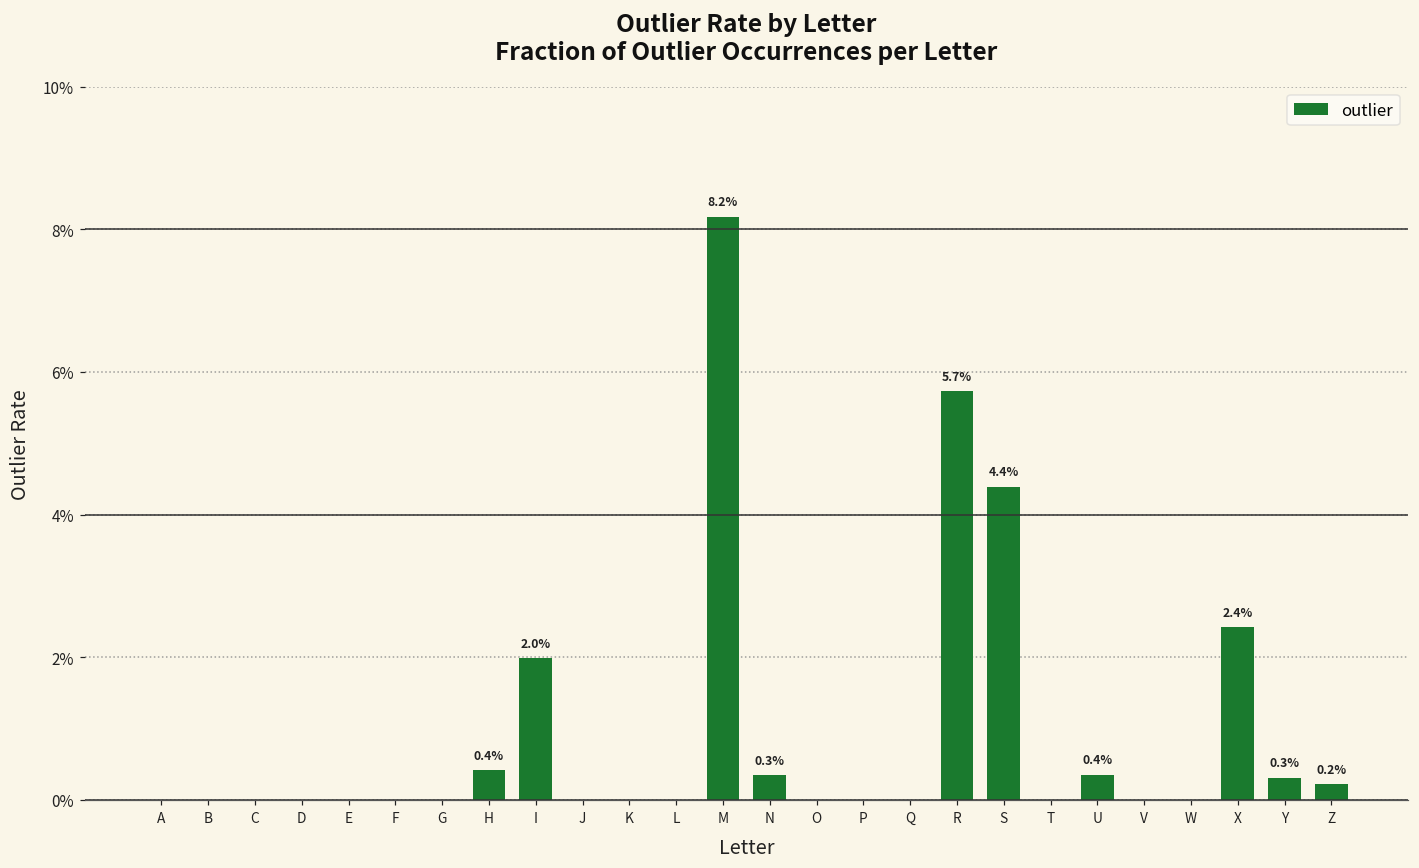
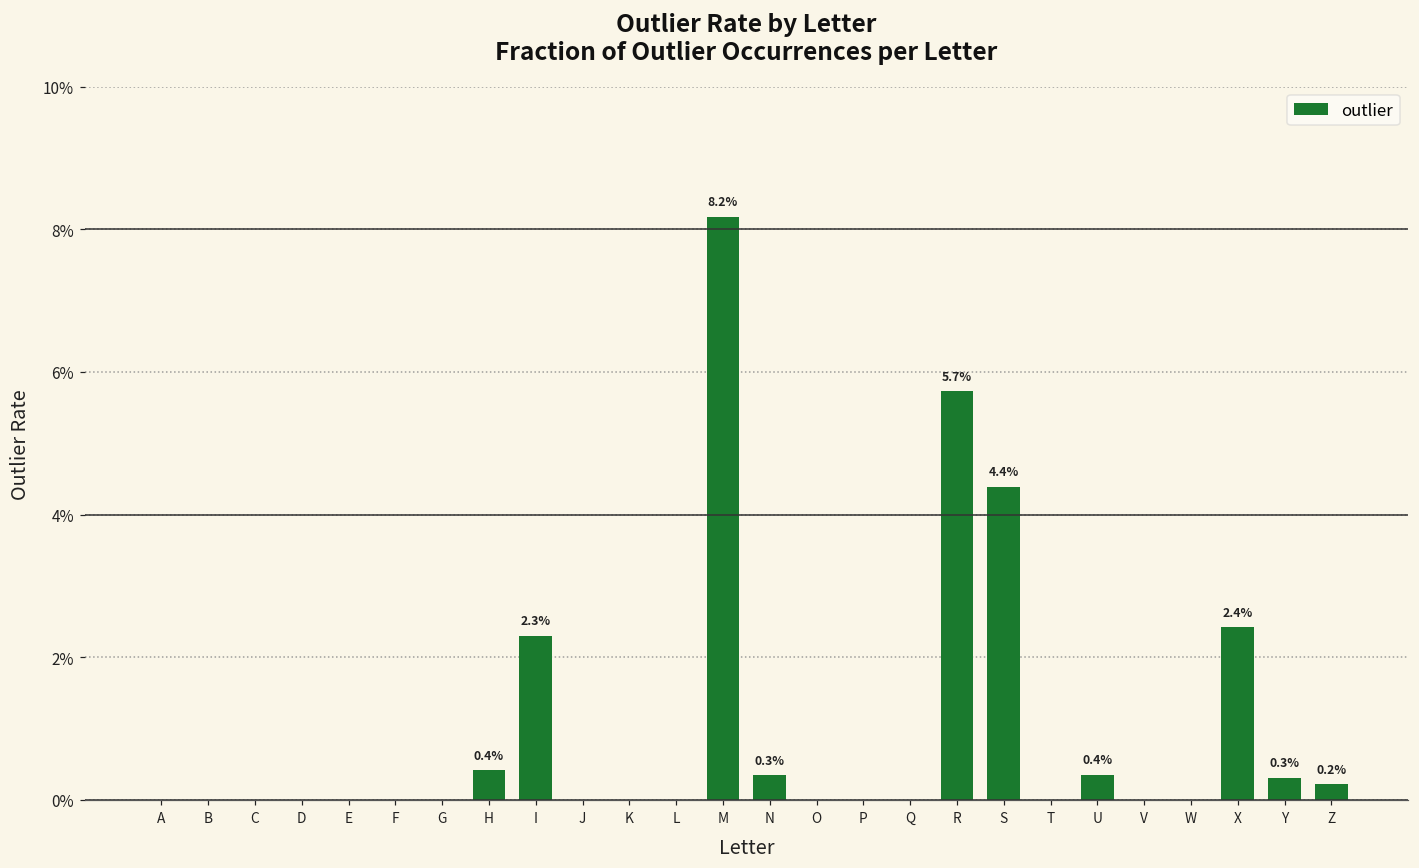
I: 2.0% -> 2.3%
